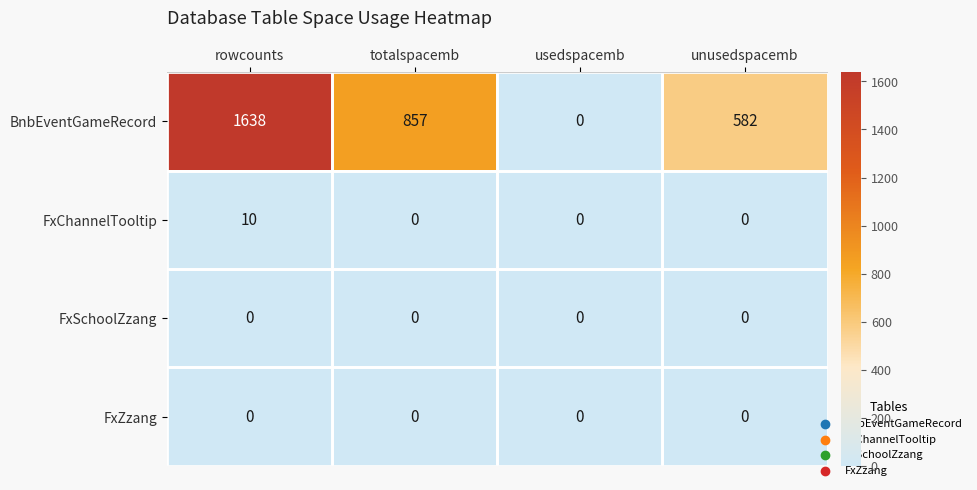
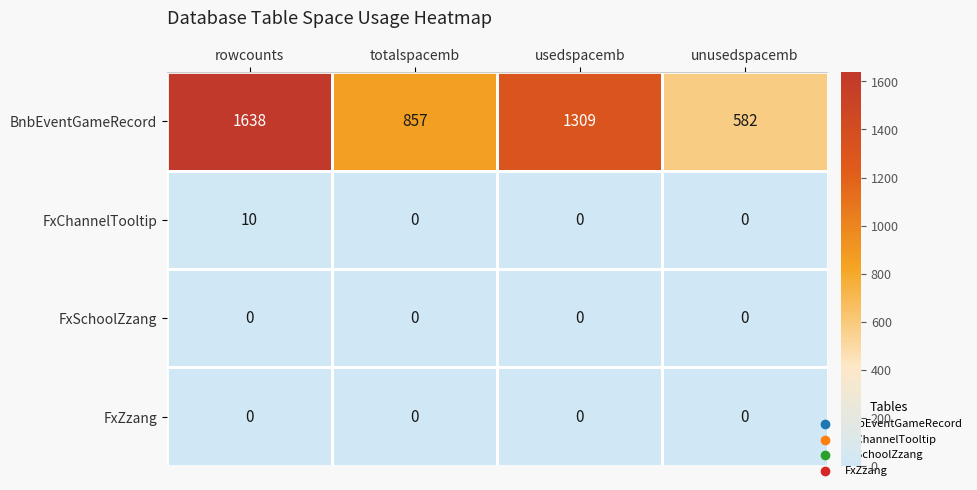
BnbEventGameRecord, usedspacemb: 0 -> 1309
